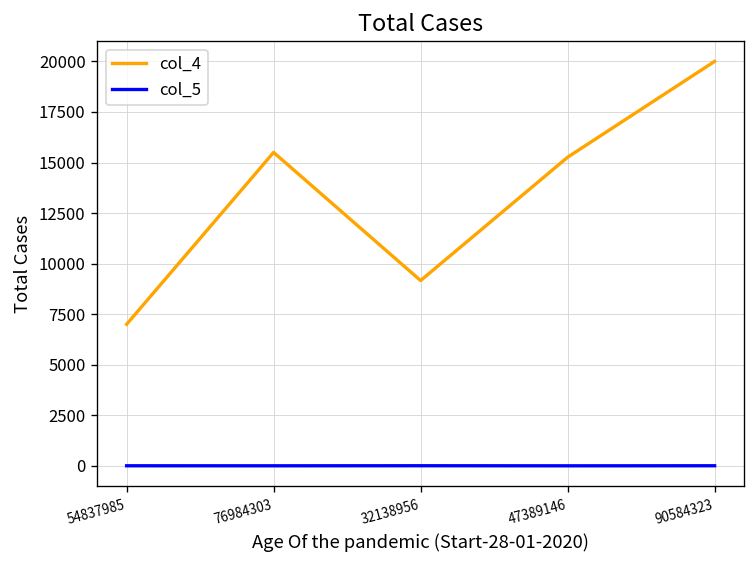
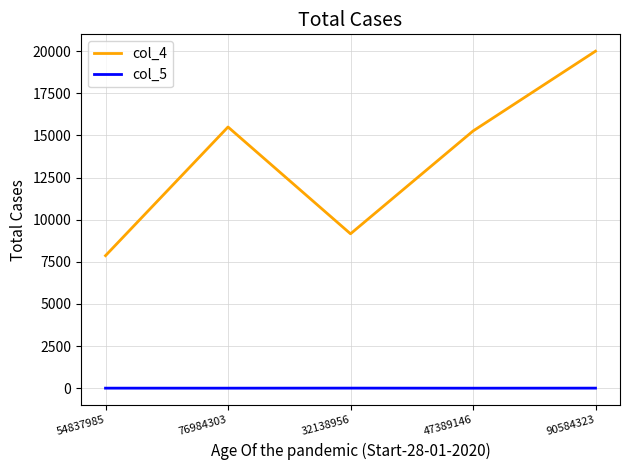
col_4, 54837985: 7000 -> 7900
